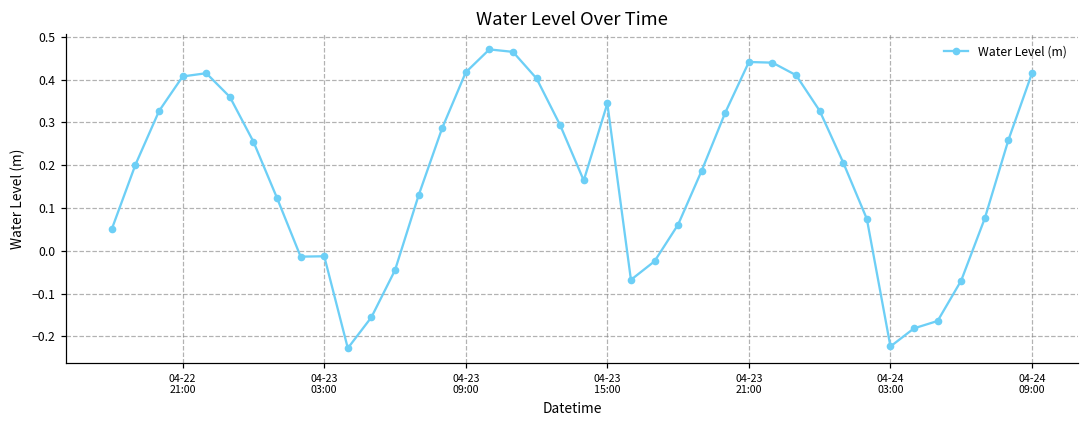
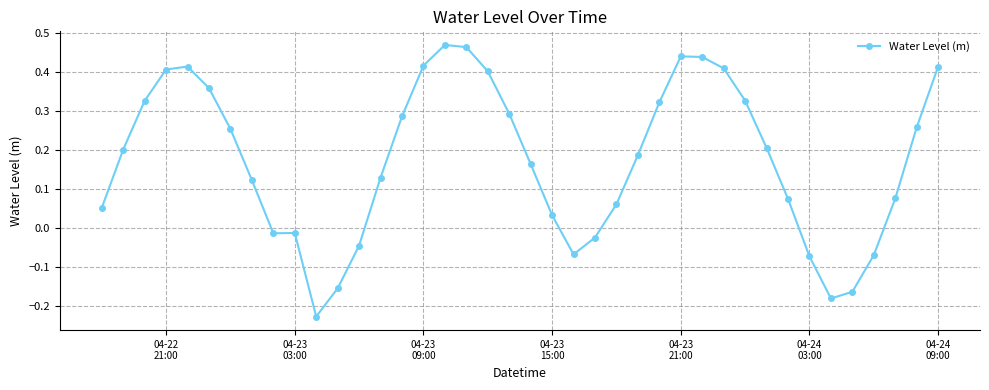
04-23 15:00: 0.34 -> 0.03
04-24 03:00: -0.22 -> -0.07
